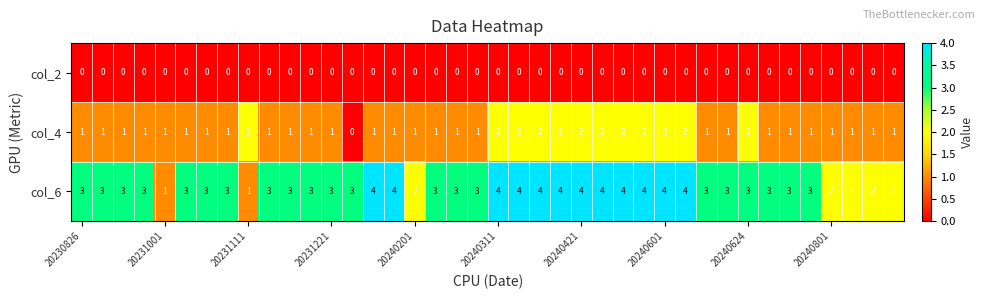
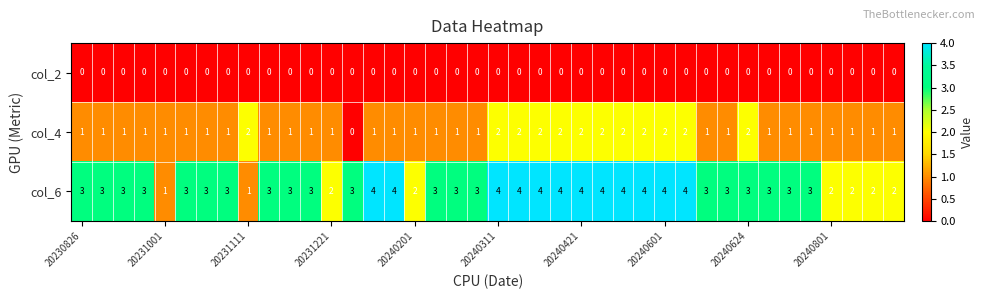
col_6, 20231221: 3 -> 2
